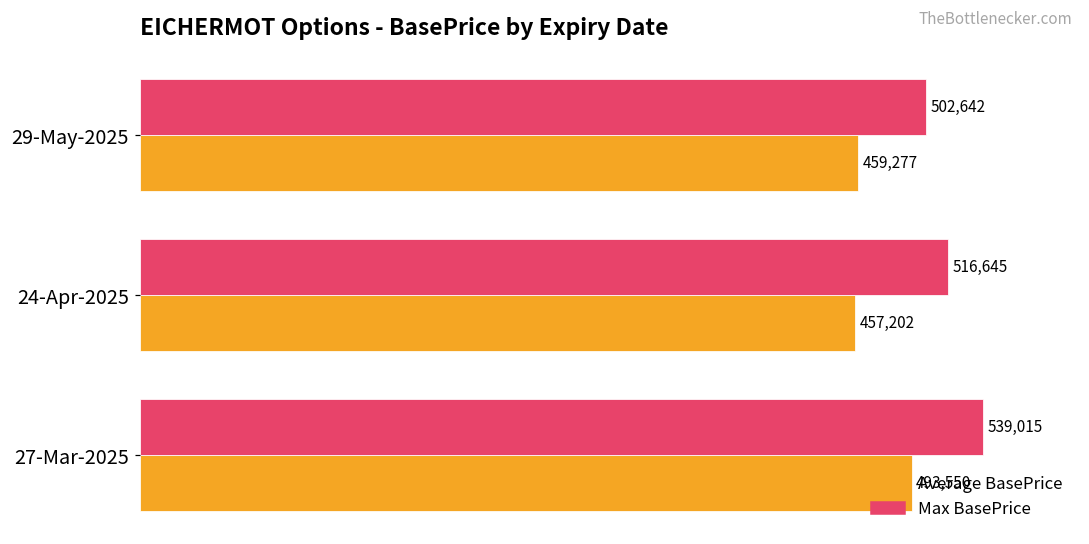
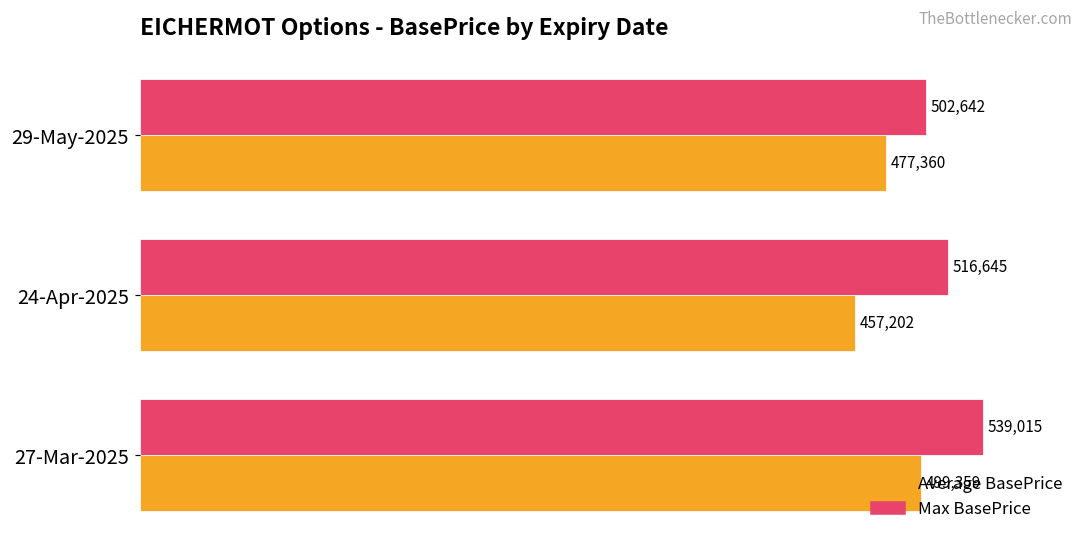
Average BasePrice, 29-May-2025: 459,277 -> 477,360
Average BasePrice, 27-Mar-2025: 493,550 -> 499,359
